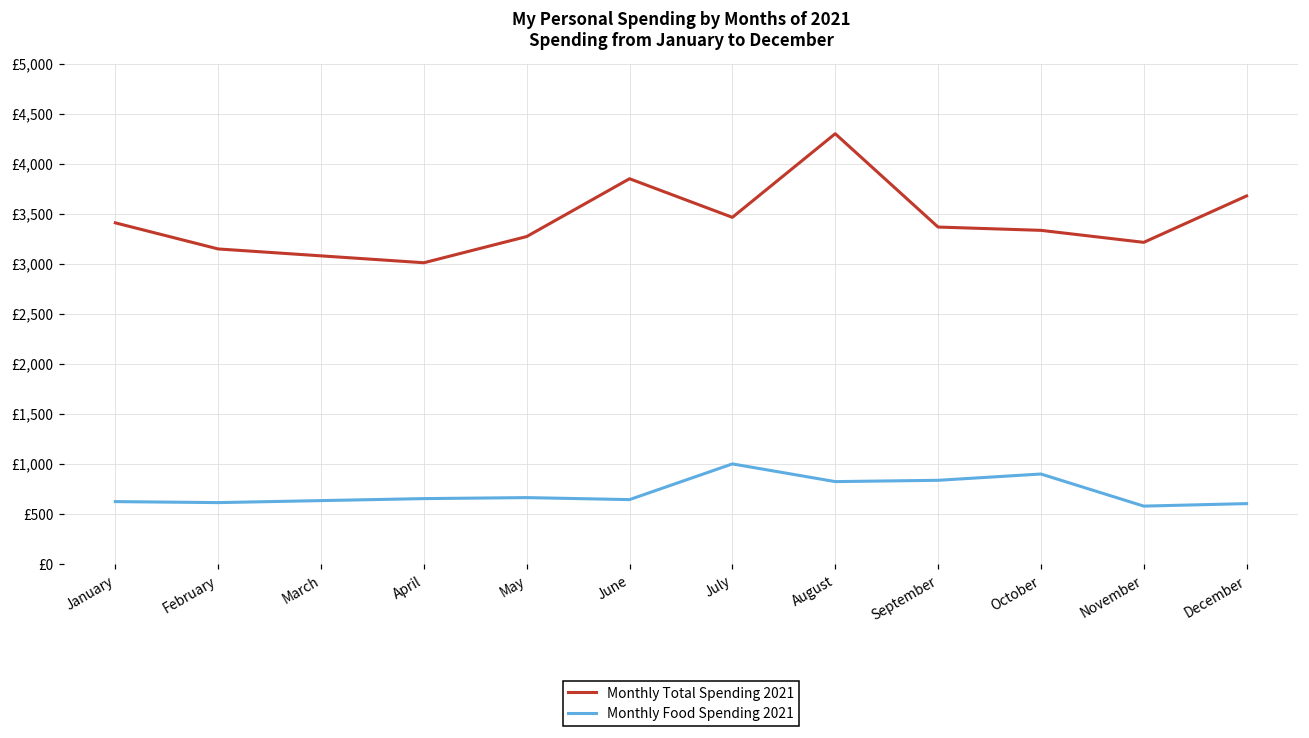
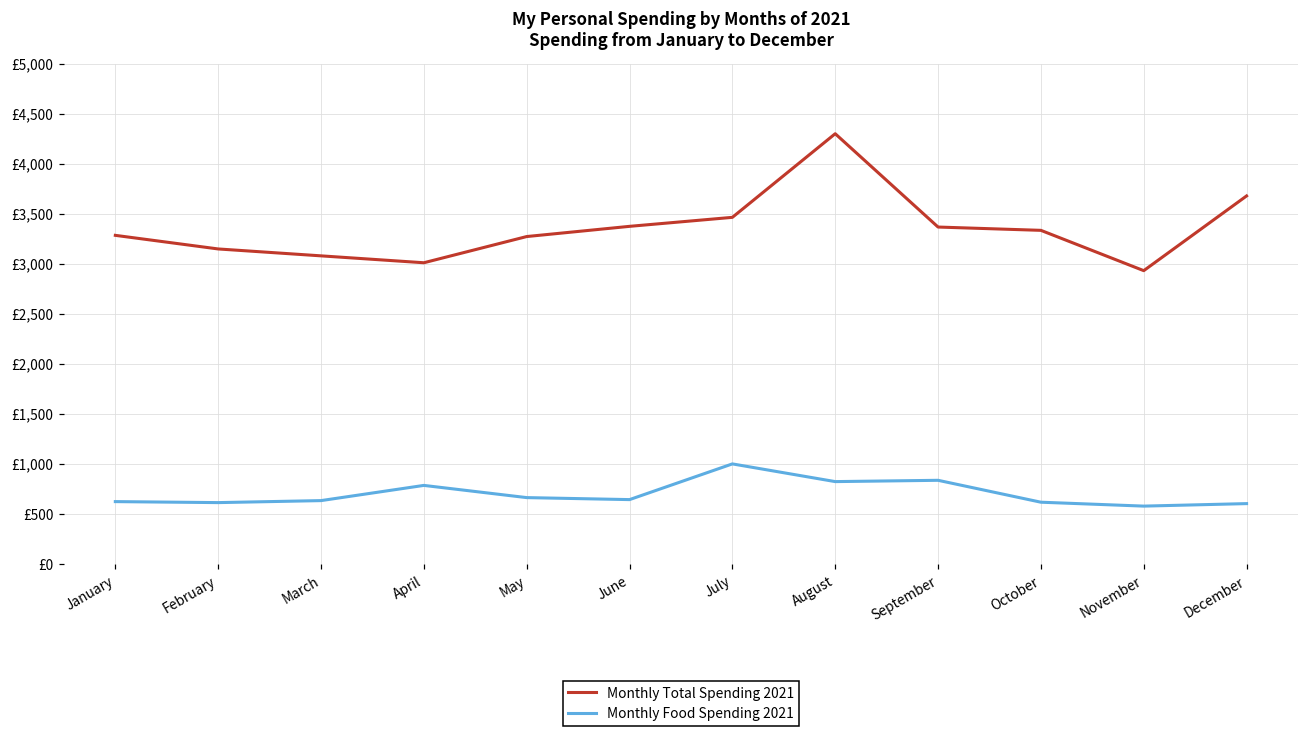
Monthly Total Spending 2021, January: £3,400 -> £3,300
Monthly Food Spending 2021, April: £700 -> £800
Monthly Total Spending 2021, June: £3,800 -> £3,400
Monthly Food Spending 2021, October: £900 -> £600
Monthly Total Spending 2021, November: £3,200 -> £2,900
